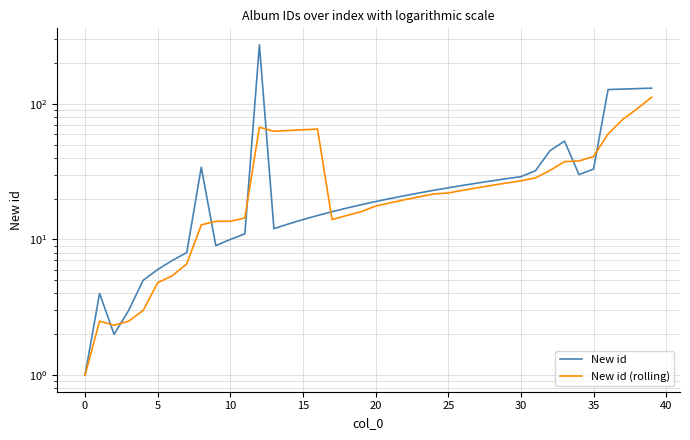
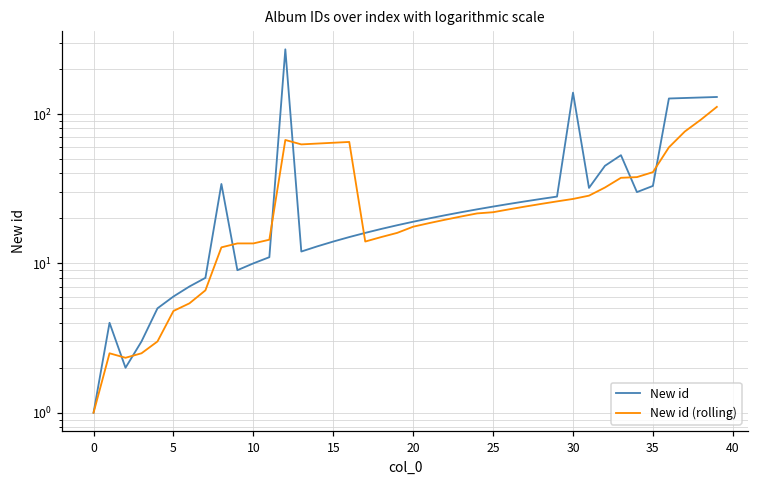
New id, 30: 29 -> 140
